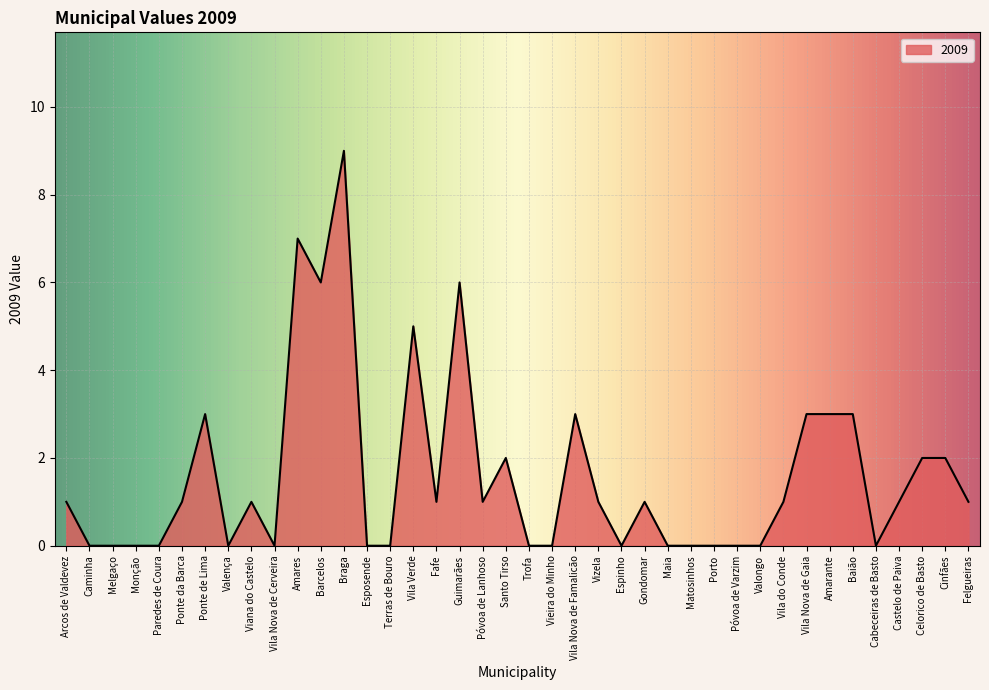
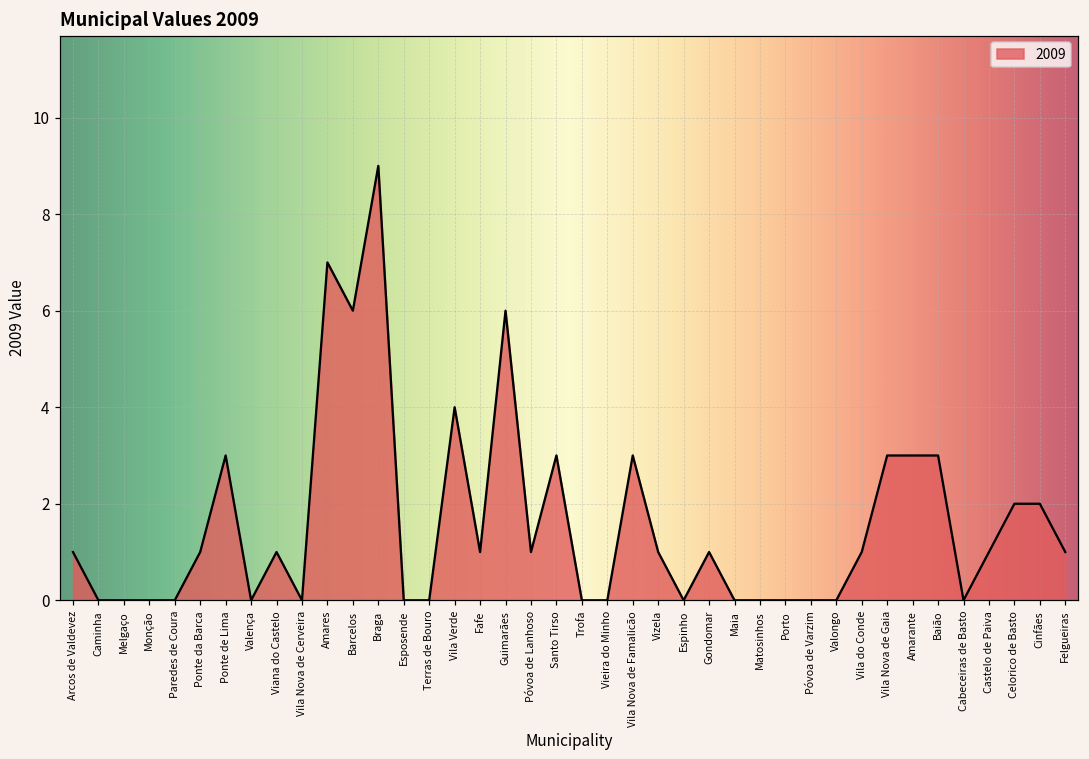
Vila Verde: 5 -> 4
Santo Tirso: 2 -> 3
